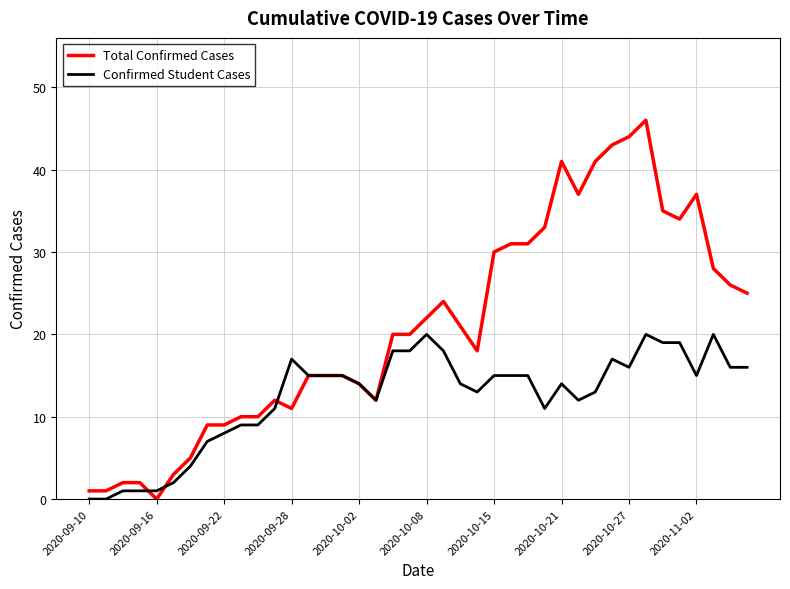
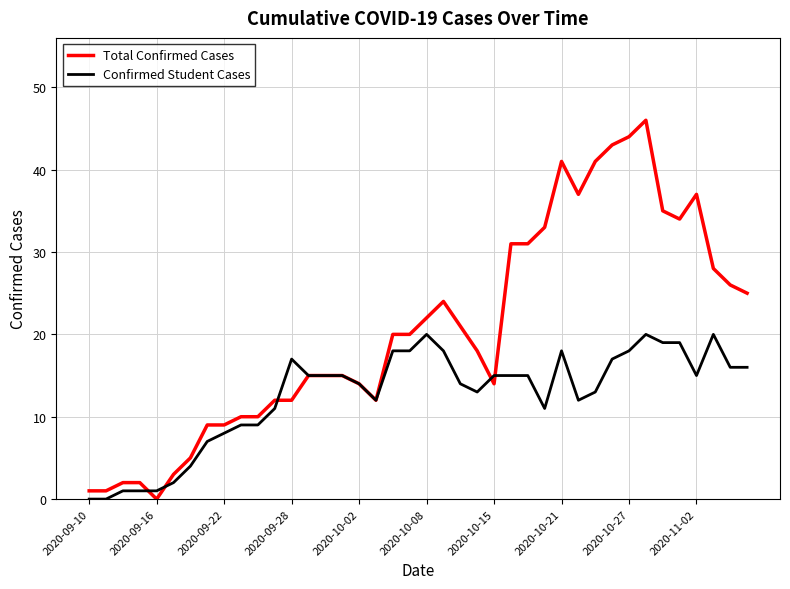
Total Confirmed Cases, 2020-09-28: 11 -> 12
Total Confirmed Cases, 2020-10-15: 30 -> 14
Confirmed Student Cases, 2020-10-21: 14 -> 18
Confirmed Student Cases, 2020-10-27: 16 -> 18
